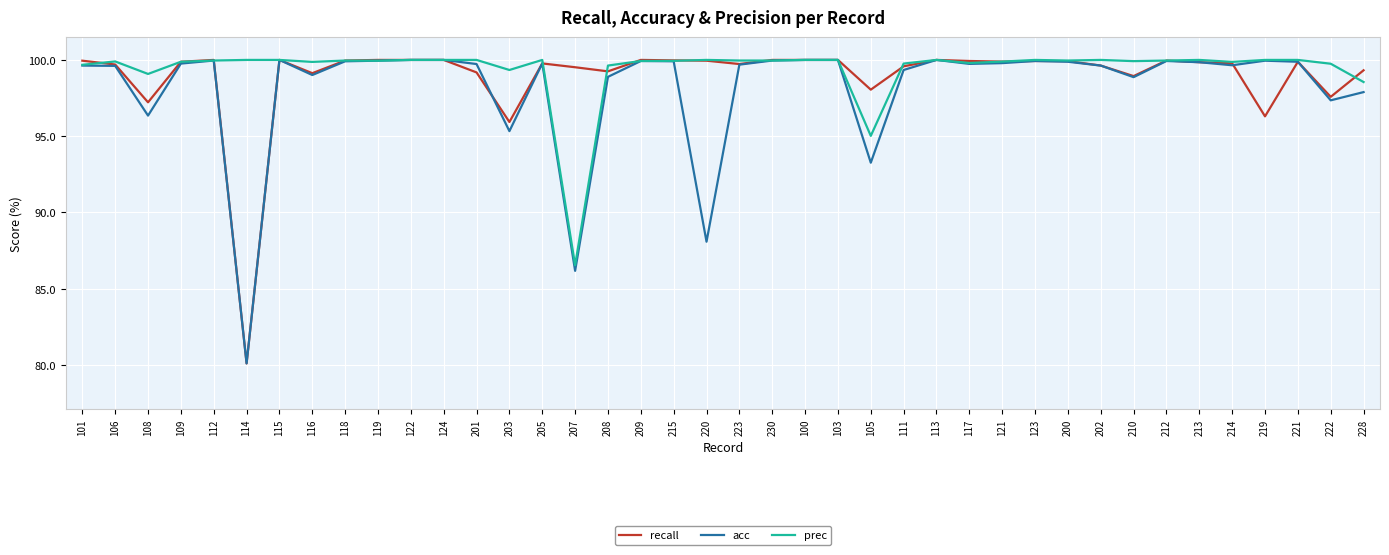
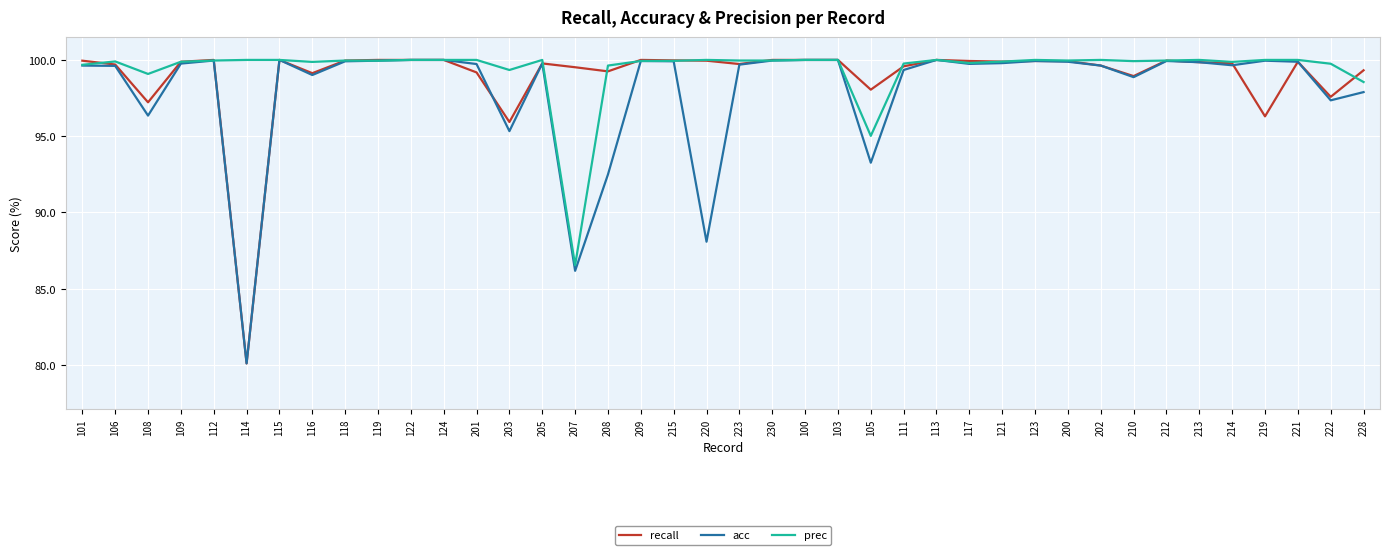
acc, 208: 98.9 -> 92.5
